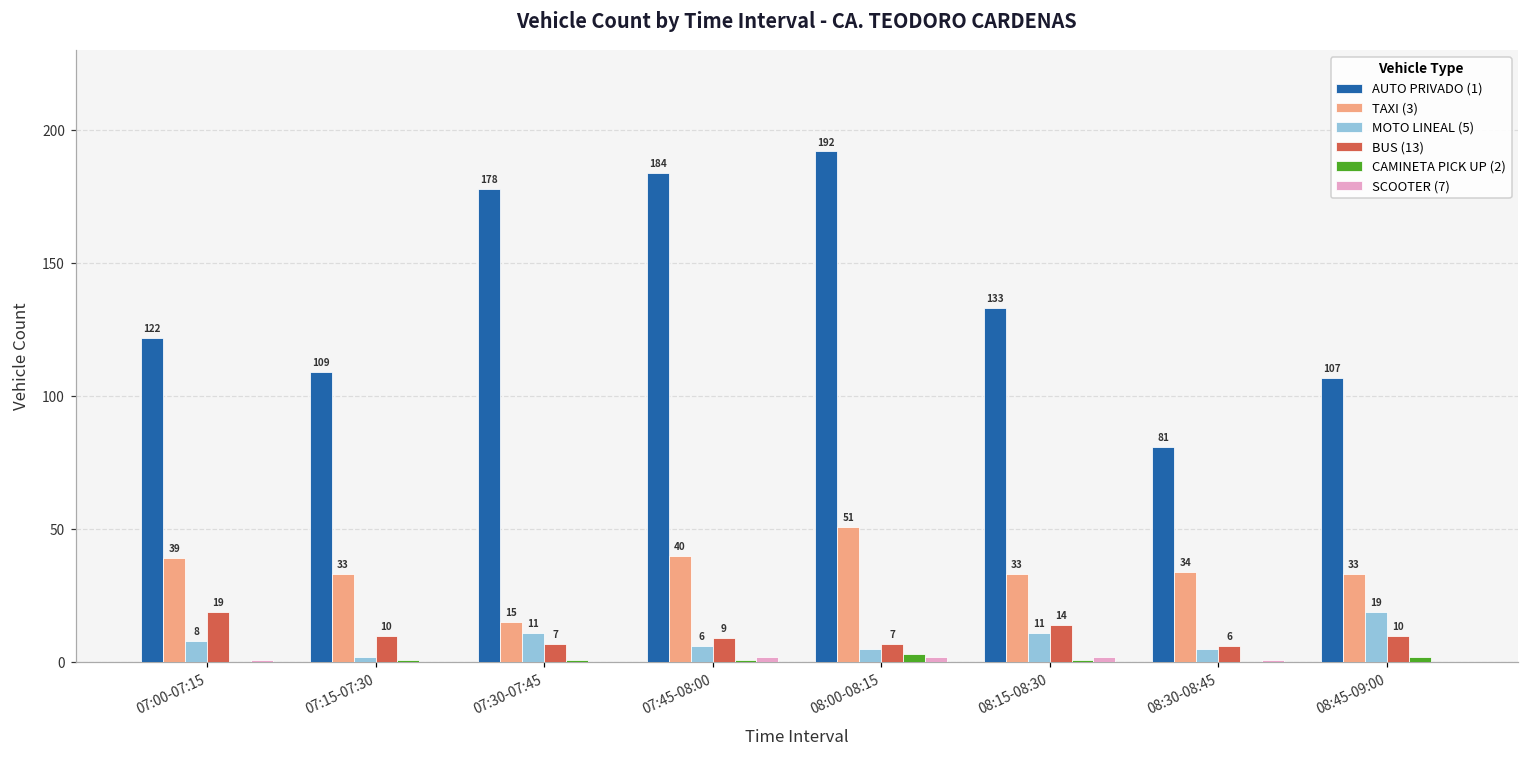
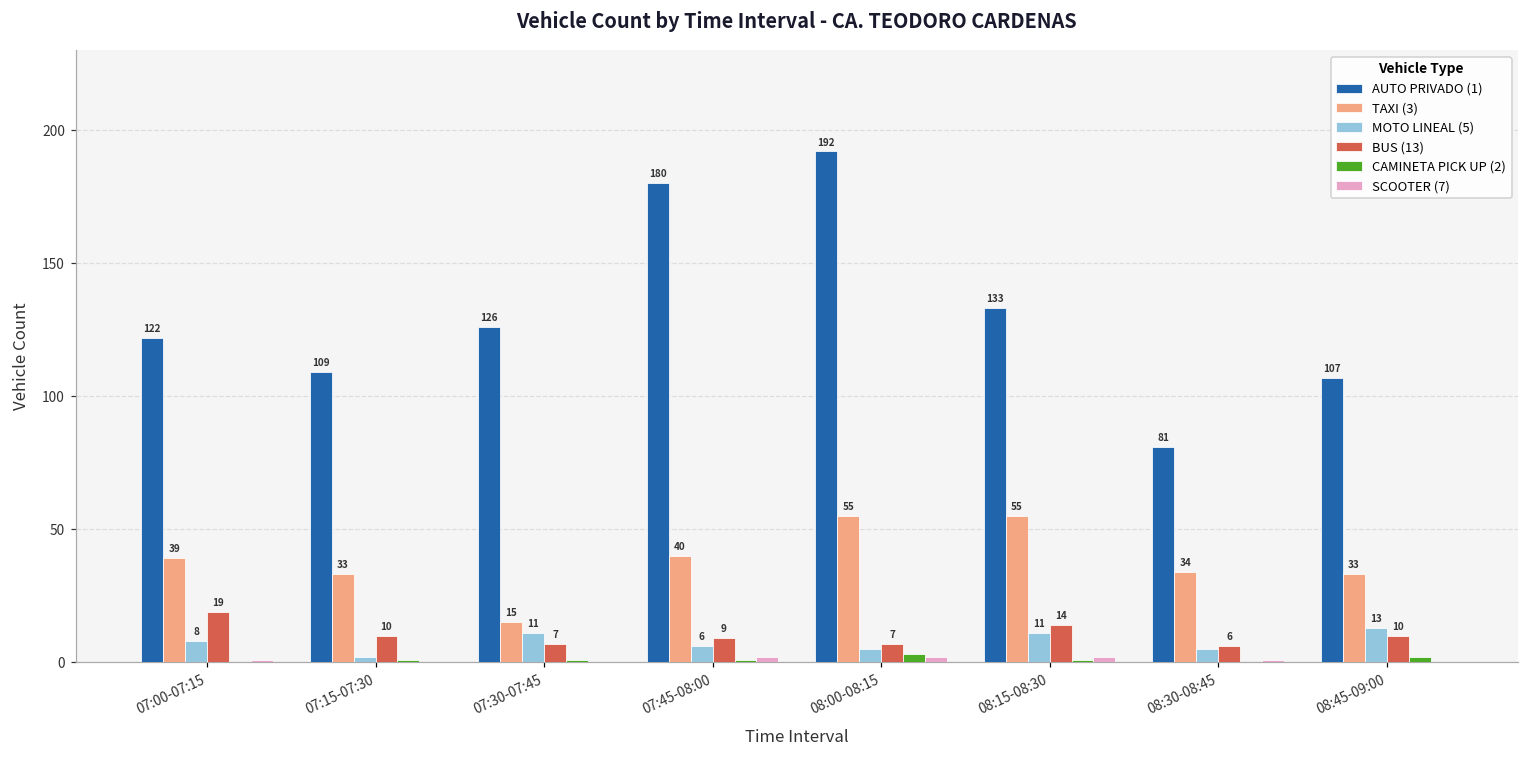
AUTO PRIVADO (1), 07:30-07:45: 178 -> 126
AUTO PRIVADO (1), 07:45-08:00: 184 -> 180
TAXI (3), 08:00-08:15: 51 -> 55
TAXI (3), 08:15-08:30: 33 -> 55
MOTO LINEAL (5), 08:45-09:00: 19 -> 13
